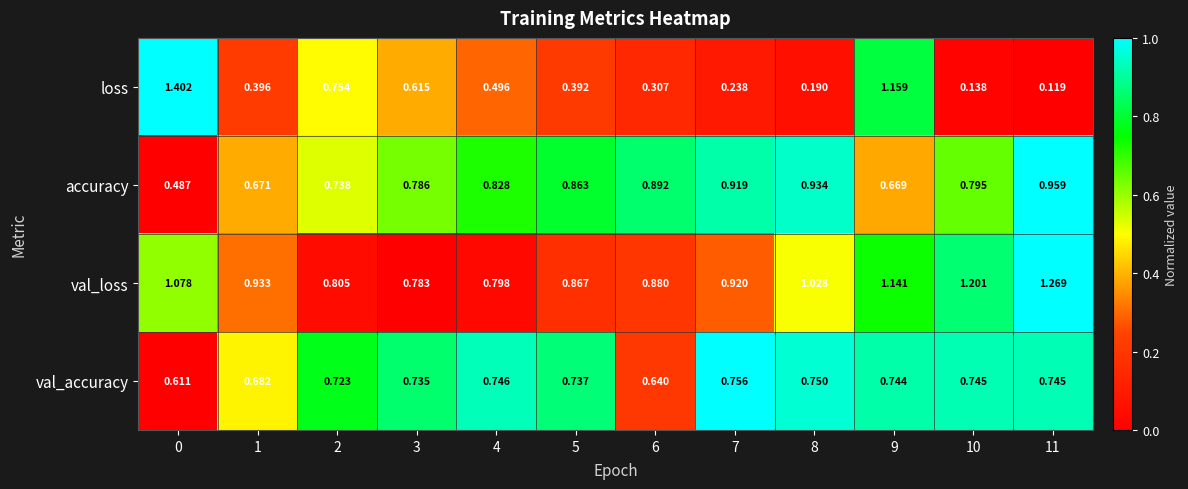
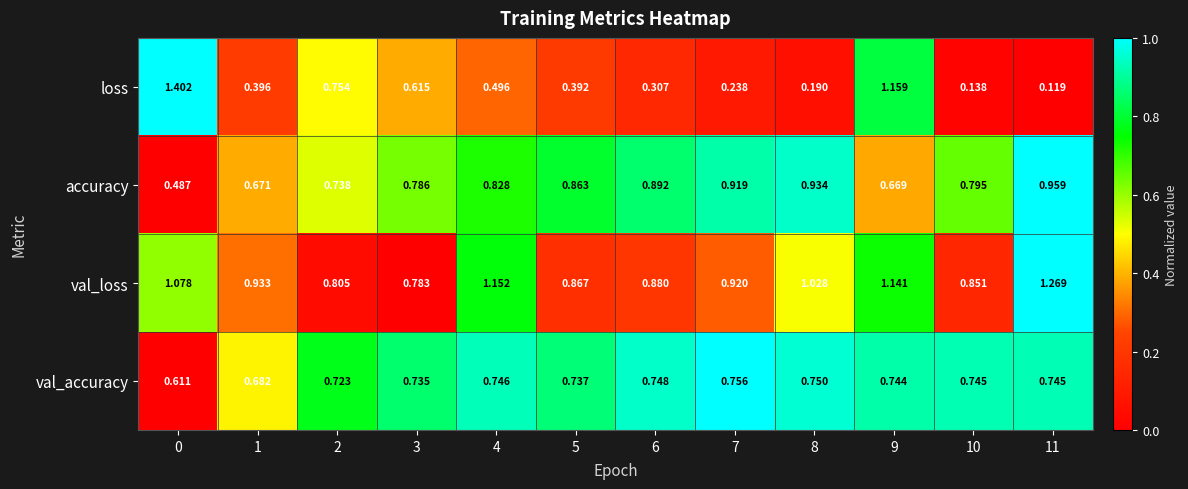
val_loss, 4: 0.798 -> 1.152
val_loss, 10: 1.201 -> 0.851
val_accuracy, 6: 0.640 -> 0.748
